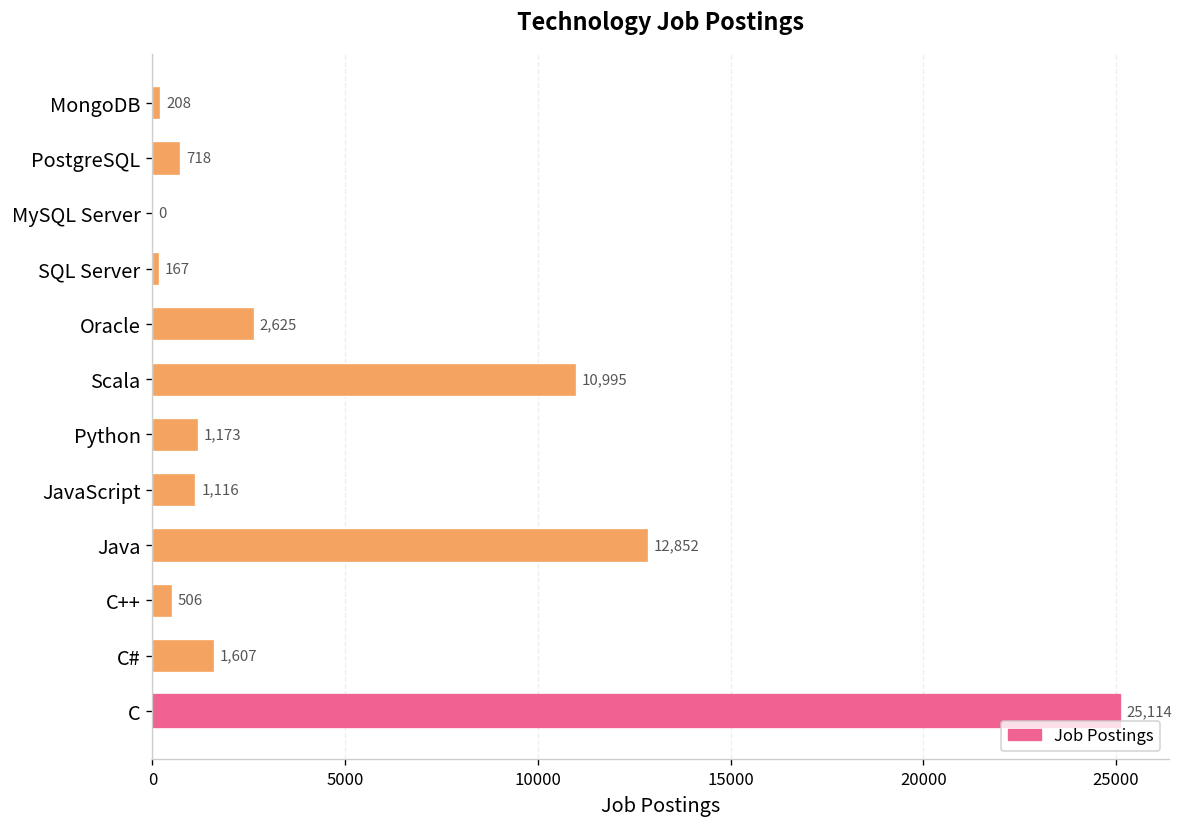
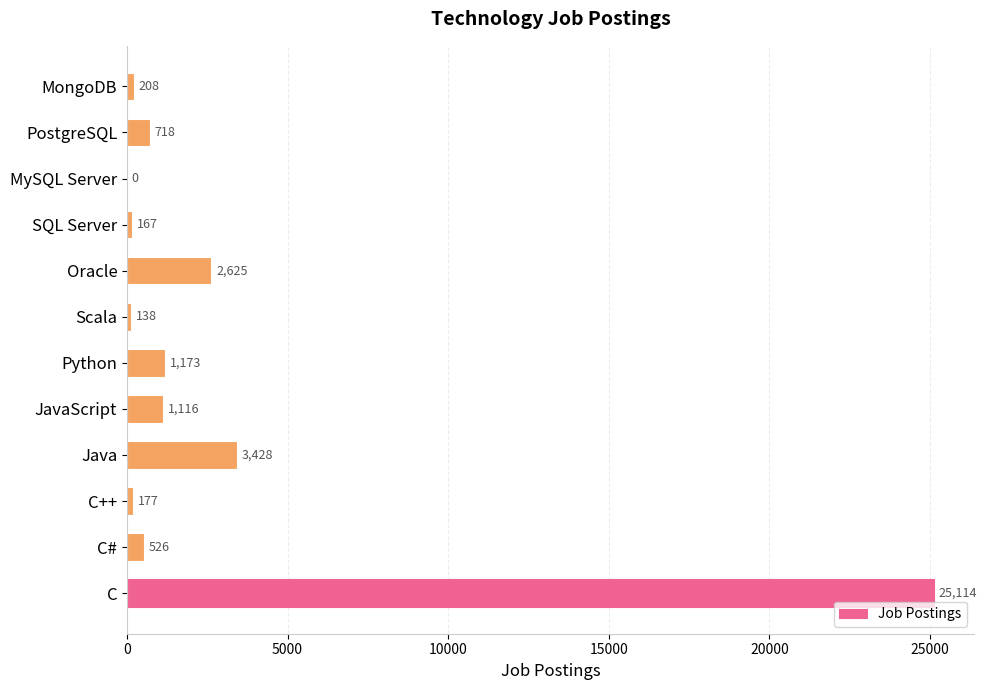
Scala: 10,995 -> 138
Java: 12,852 -> 3,428
C++: 506 -> 177
C#: 1,607 -> 526
